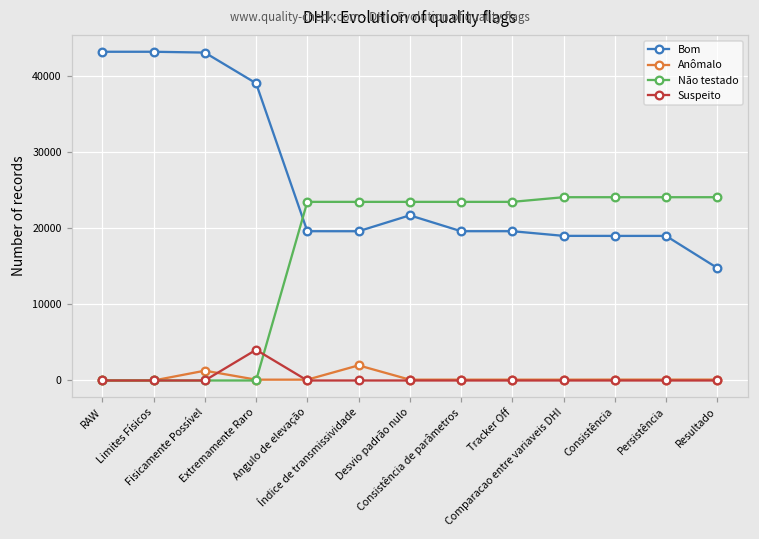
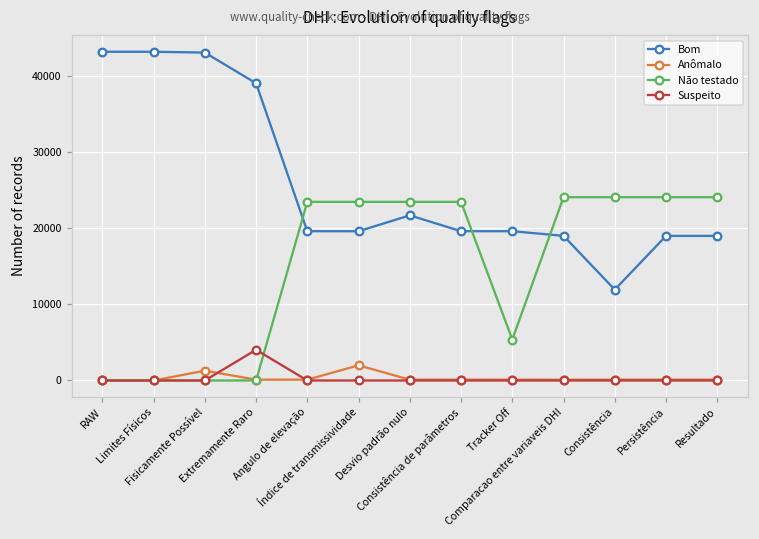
Não testado, Tracker Off: 23000 -> 5000
Bom, Consistência: 19000 -> 12000
Bom, Resultado: 15000 -> 19000
